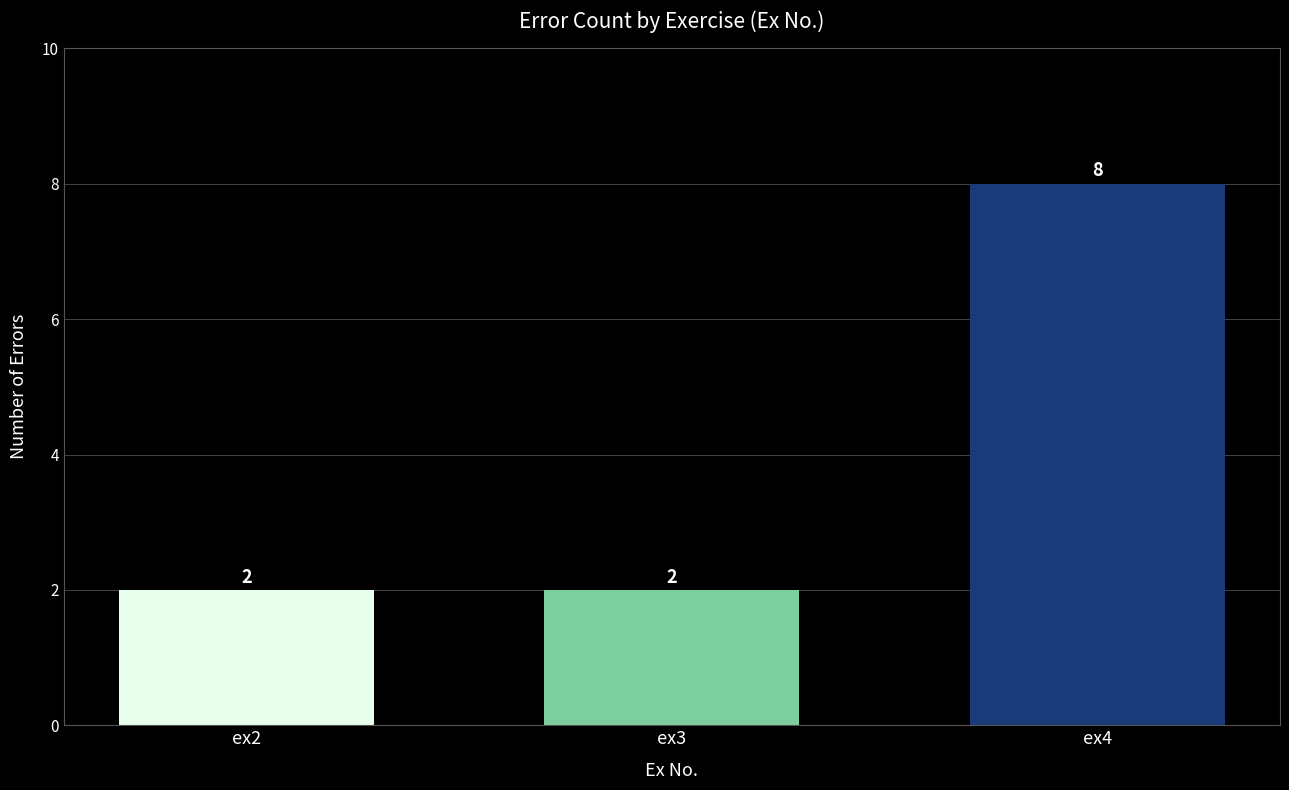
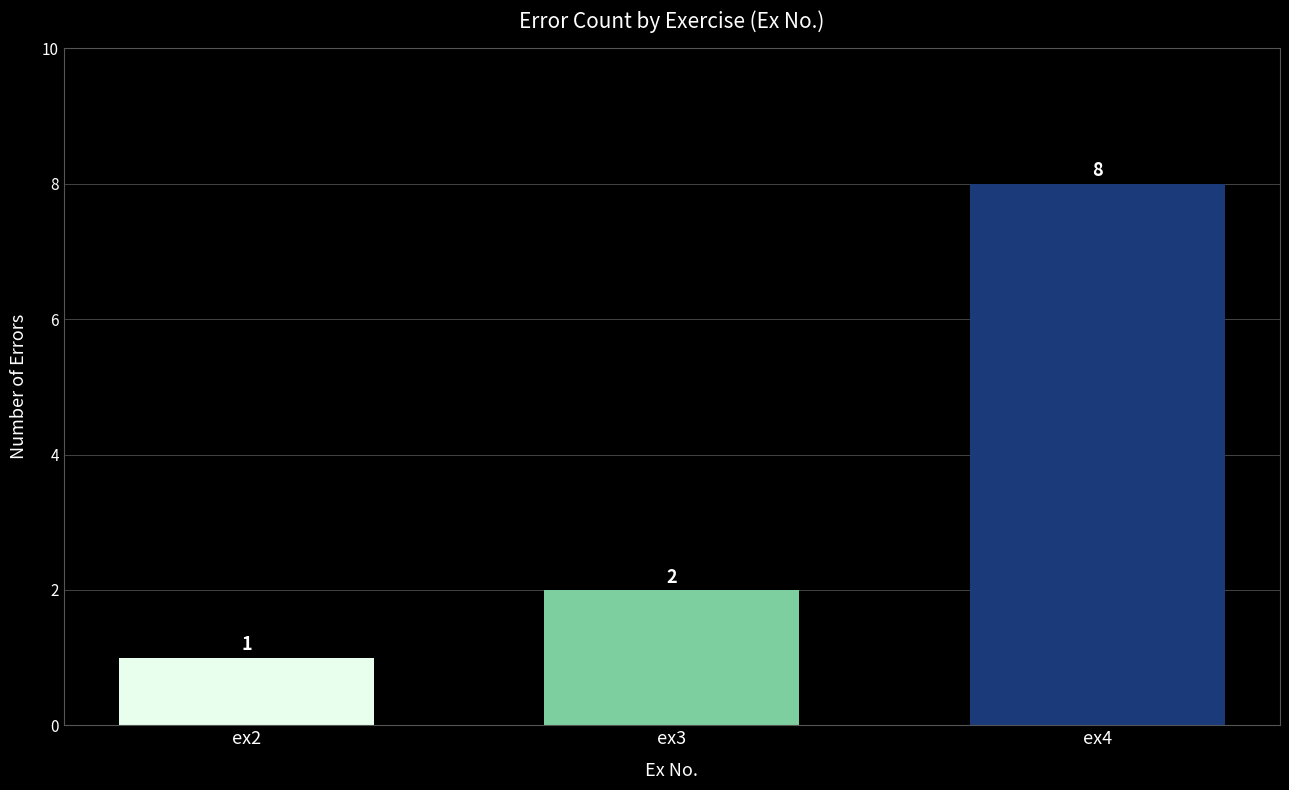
ex2: 2 -> 1
